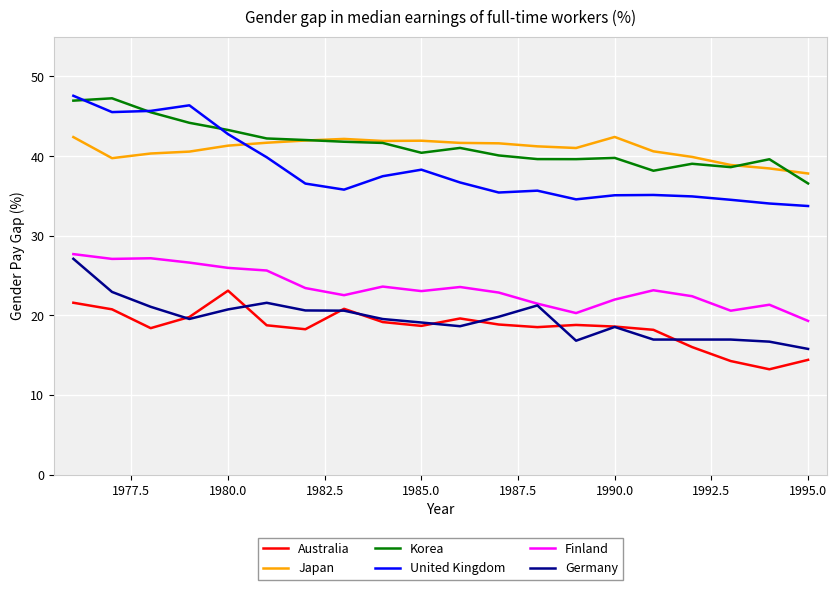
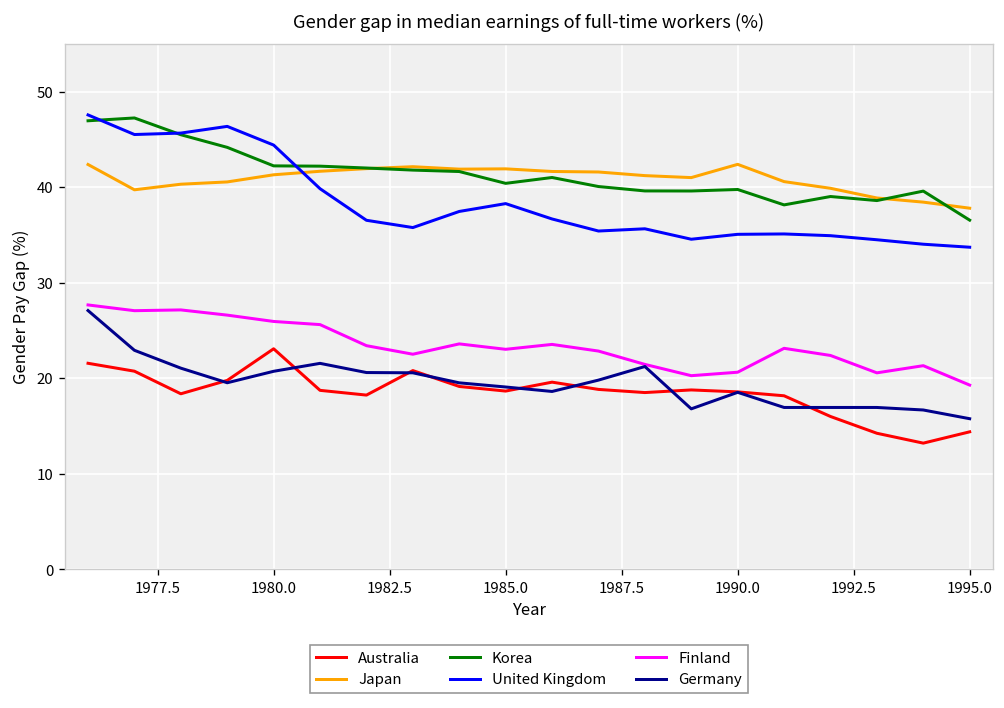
Korea, 1980.0: 43 -> 42
United Kingdom, 1980.0: 43 -> 44
Finland, 1990.0: 22 -> 21
